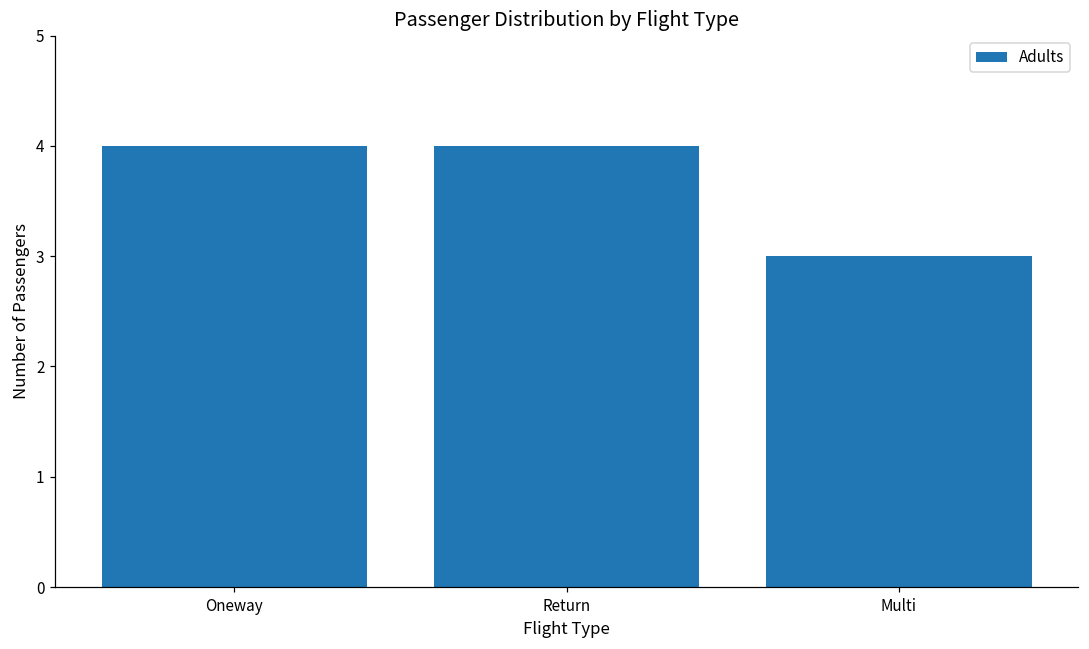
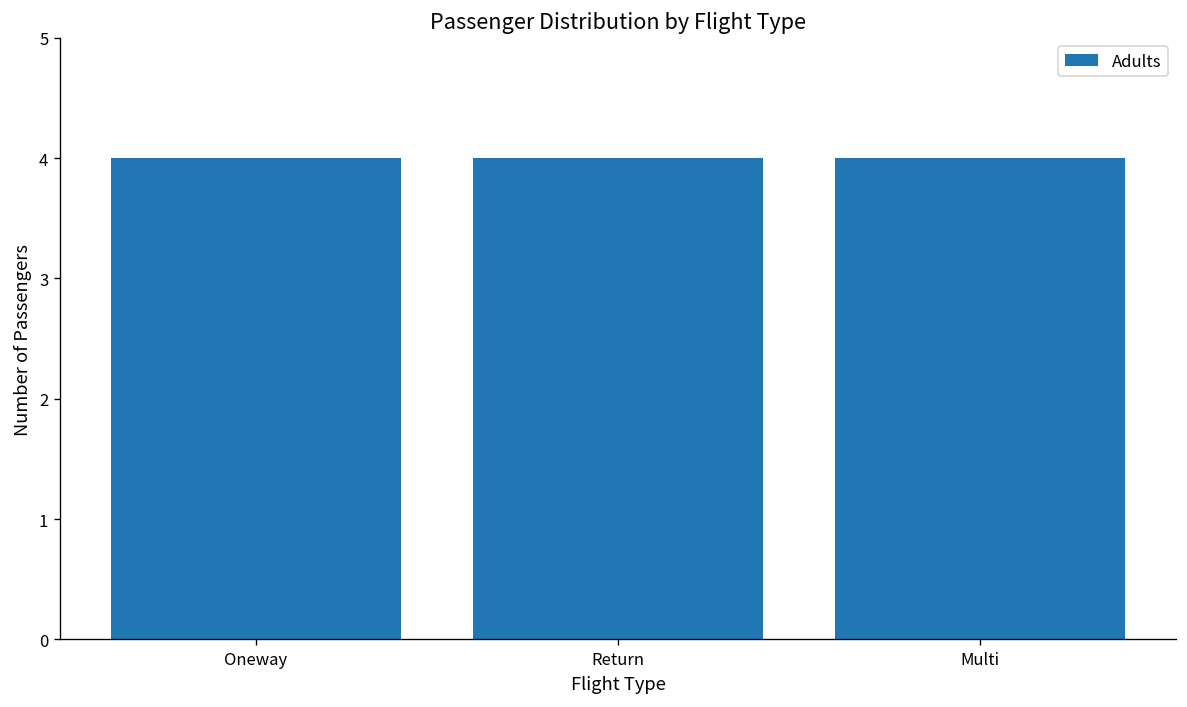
Multi: 3 -> 4
